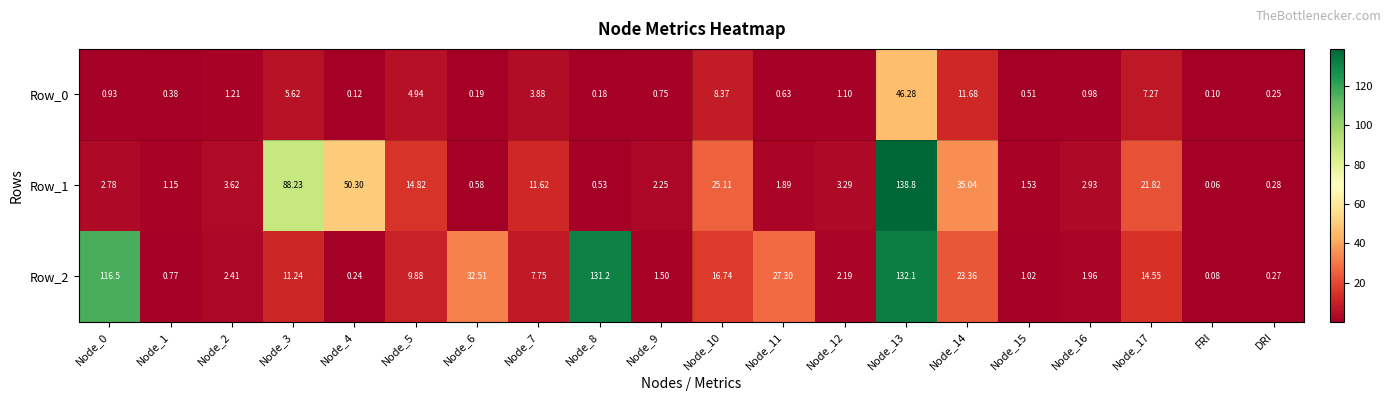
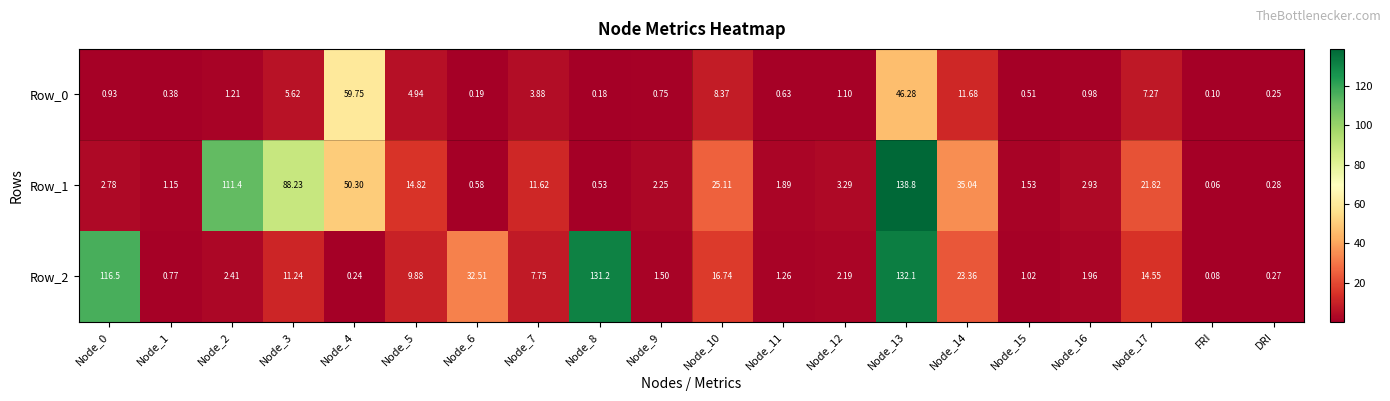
Row_0, Node_4: 0.12 -> 59.75
Row_1, Node_2: 3.62 -> 111.4
Row_2, Node_11: 27.30 -> 1.26
